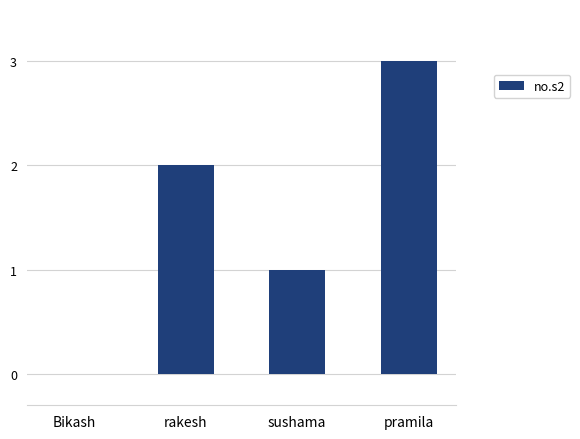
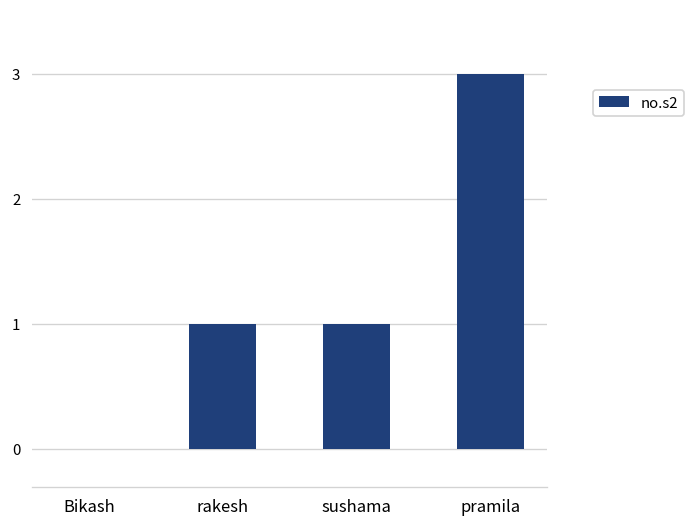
rakesh: 2 -> 1
